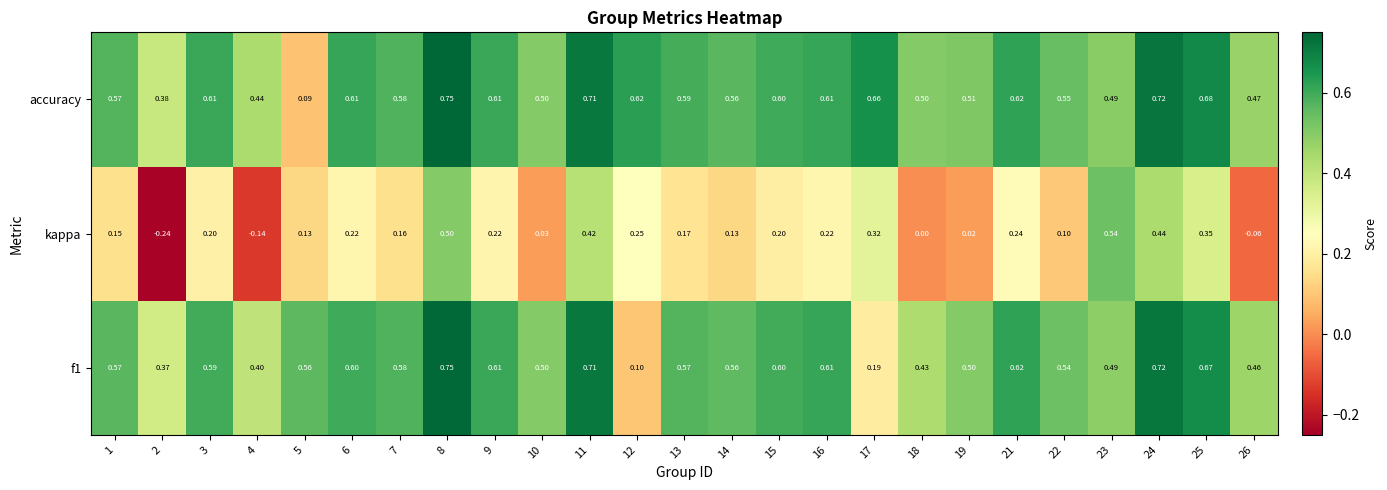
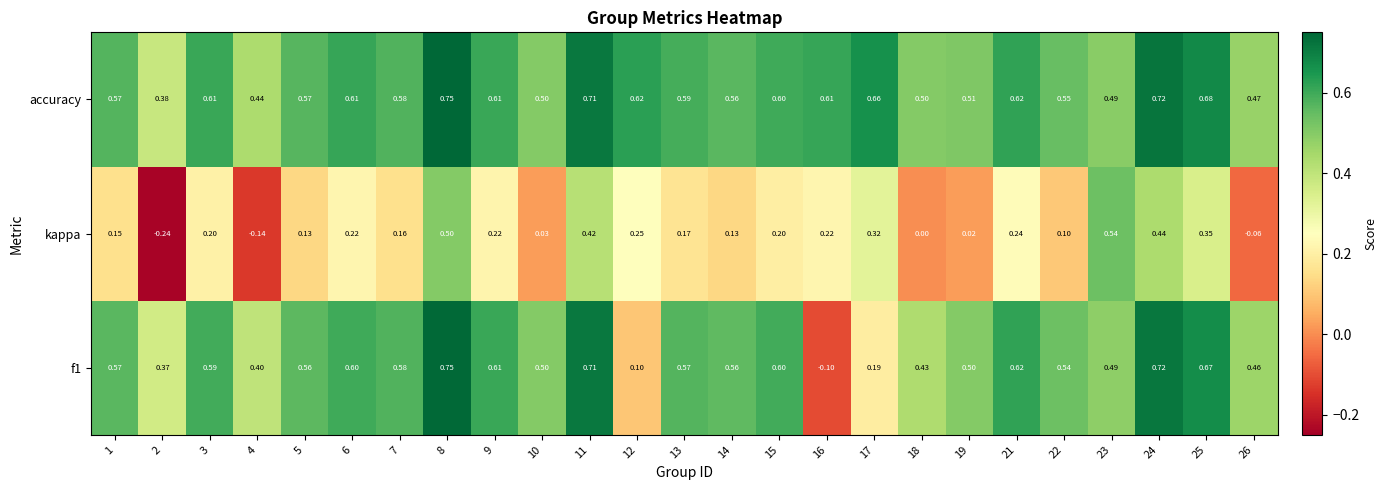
accuracy, 5: 0.09 -> 0.57
f1, 16: 0.61 -> -0.10
